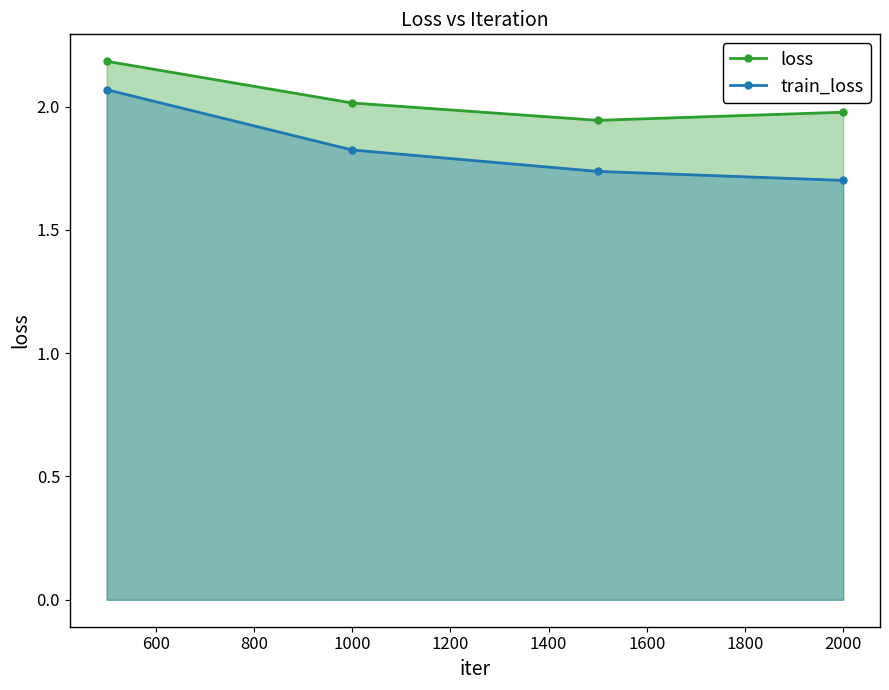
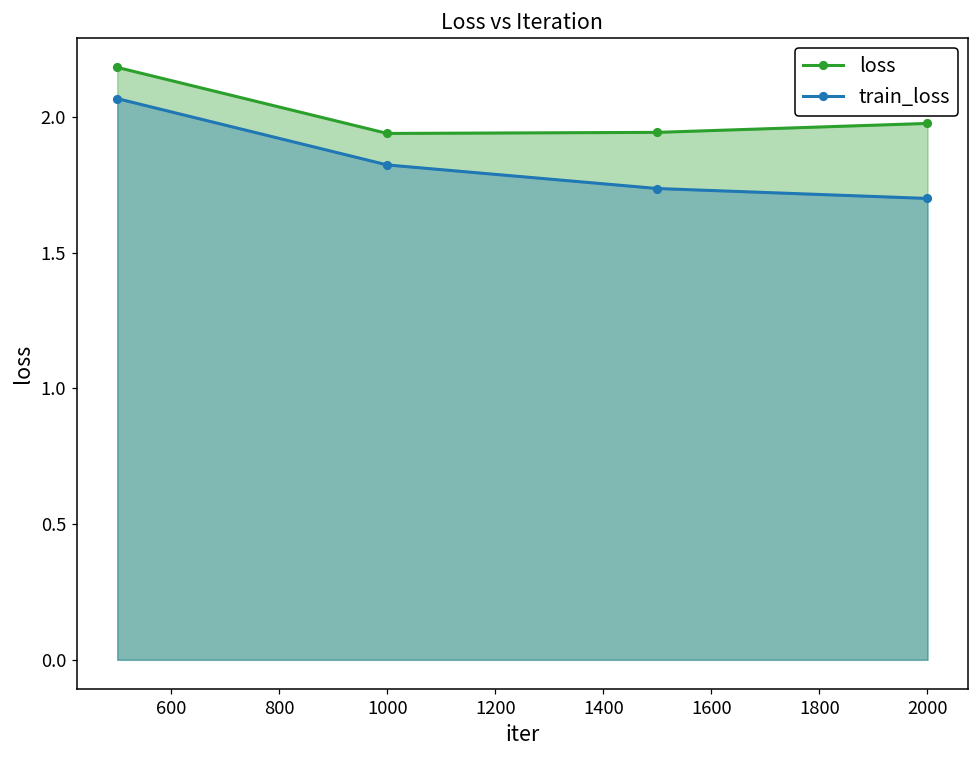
loss, 1000: 2.01 -> 1.94
